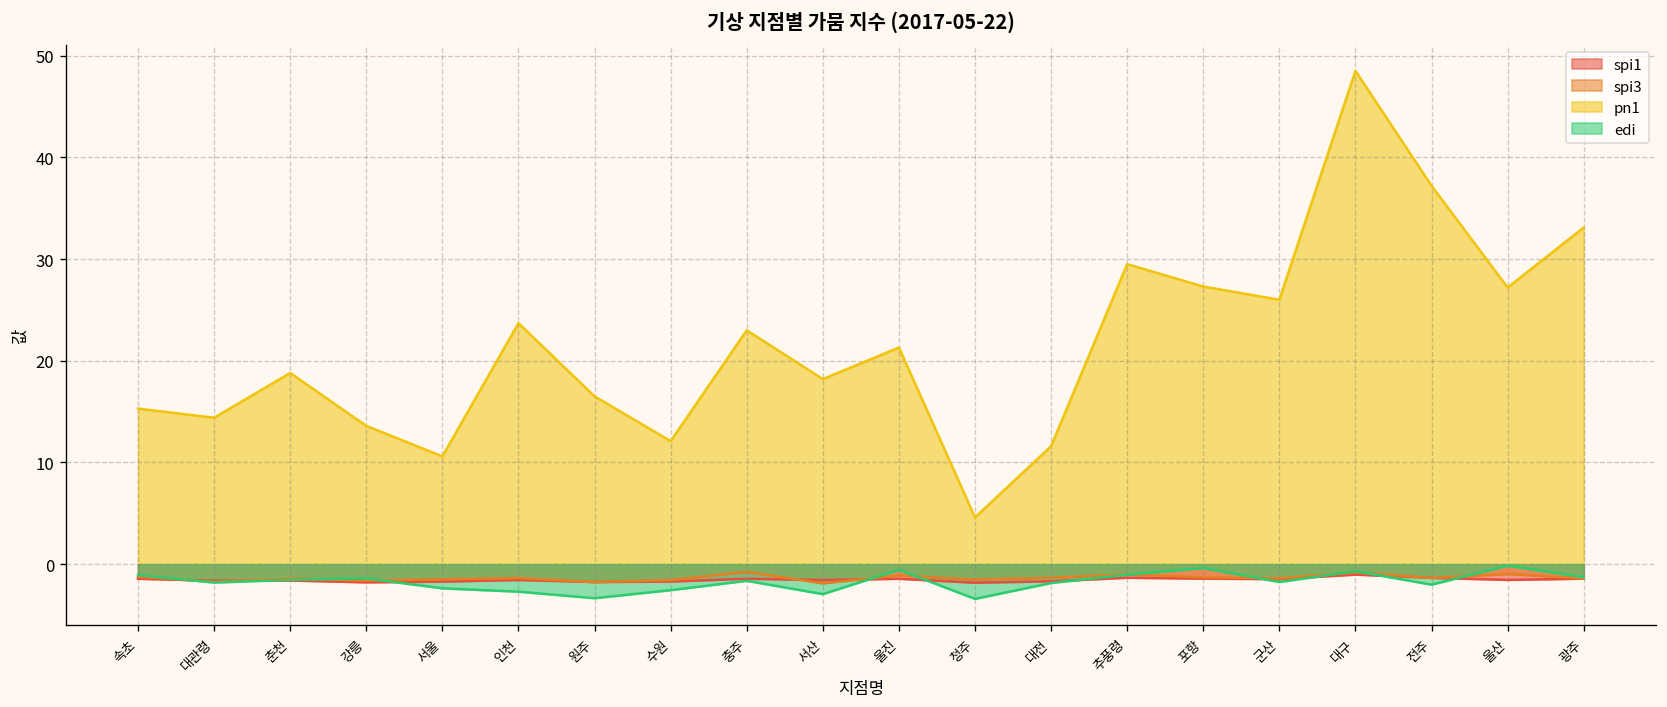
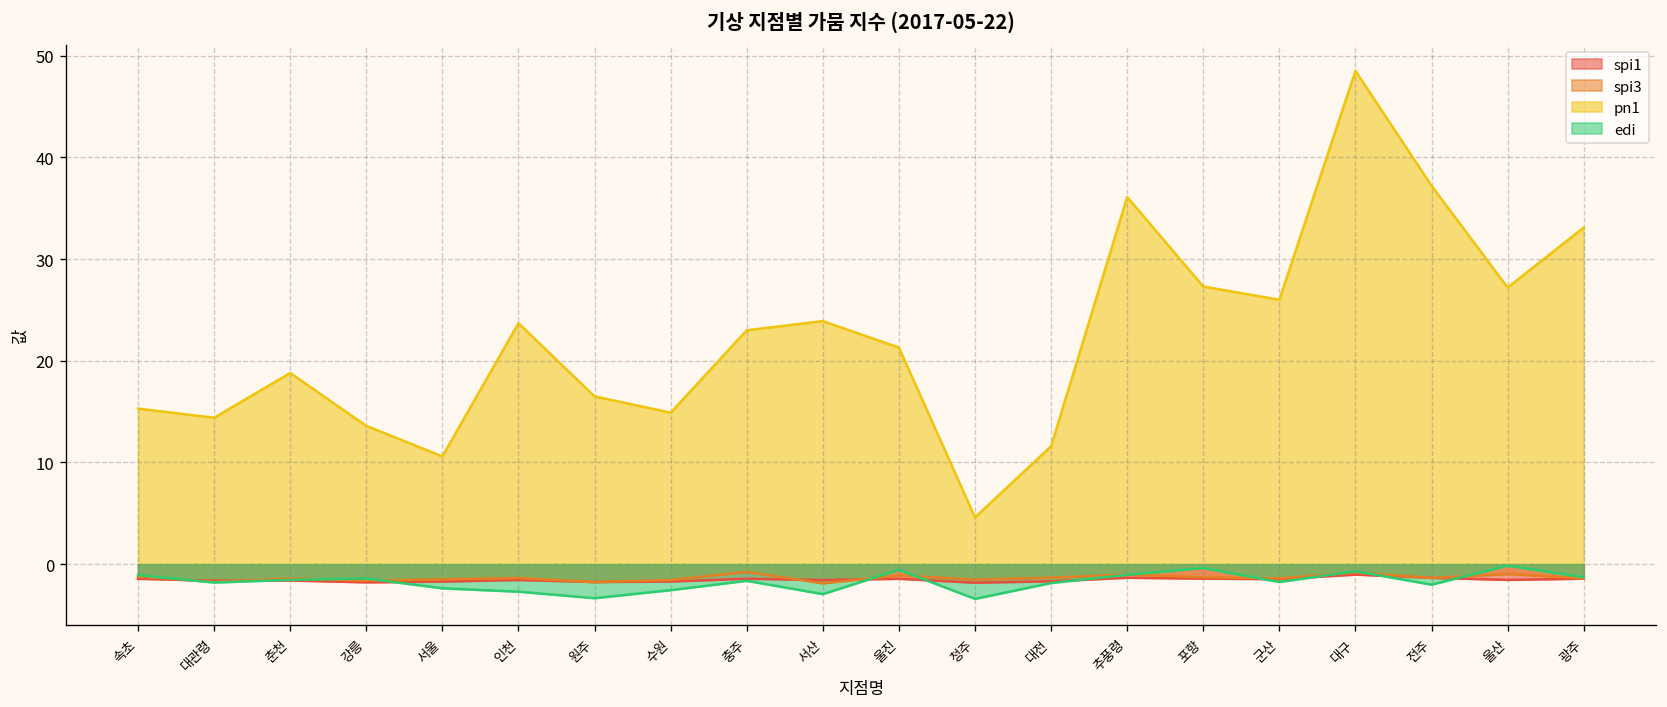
pn1, 수원: 12 -> 15
pn1, 서산: 18 -> 24
pn1, 추풍령: 30 -> 36
